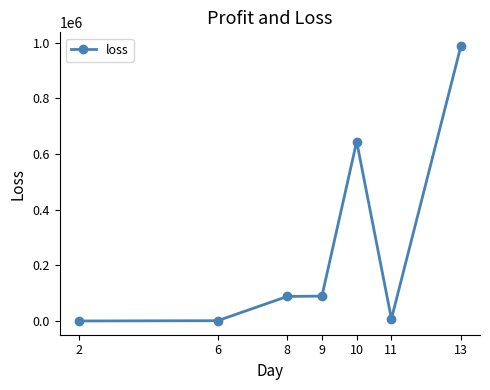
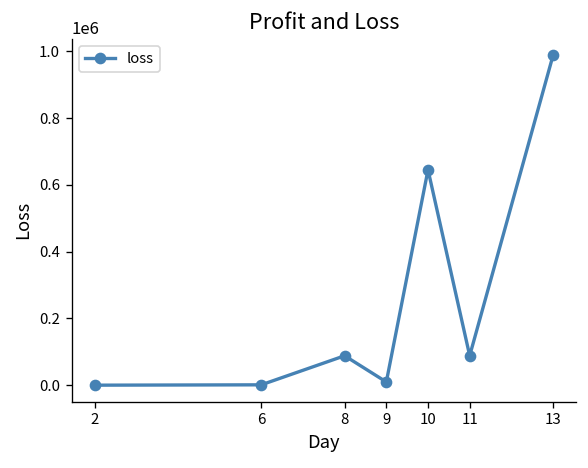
9: 90000 -> 10000
11: 10000 -> 90000
